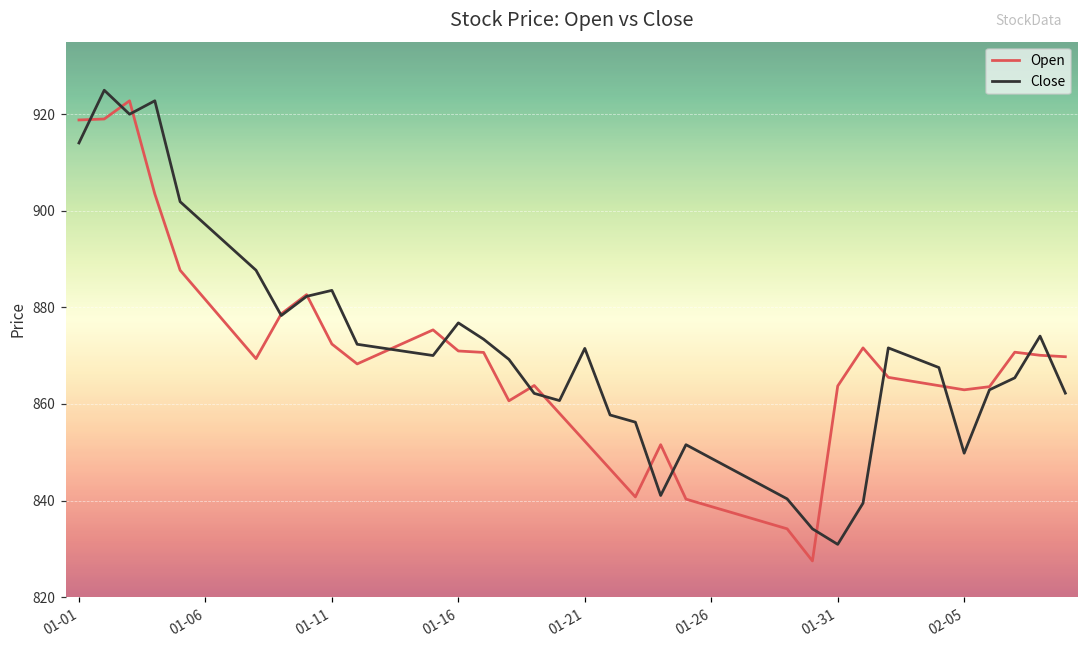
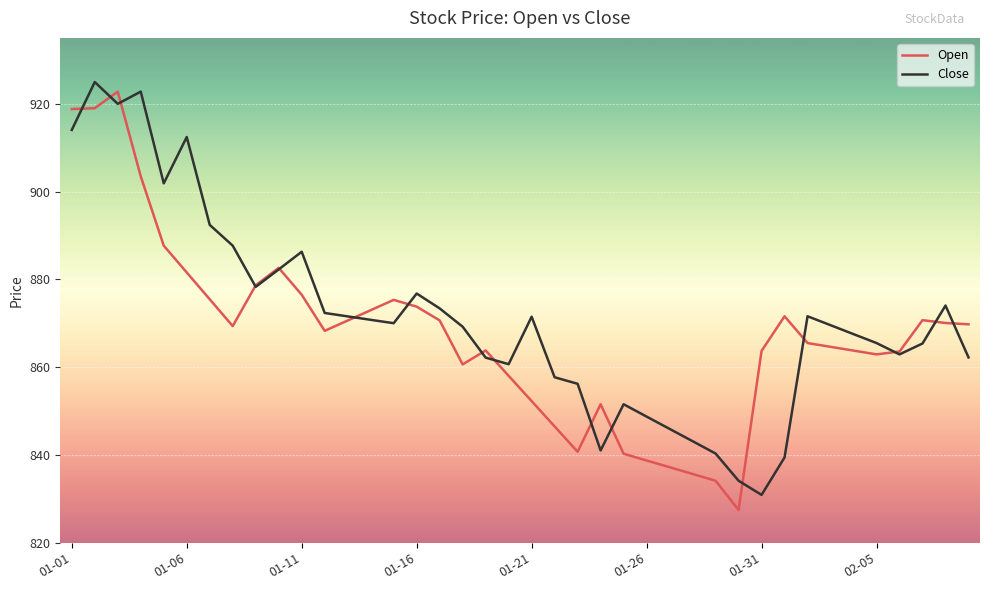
Close, 01-06: 897 -> 912
Open, 01-11: 872 -> 877
Close, 01-11: 884 -> 886
Open, 01-16: 871 -> 874
Close, 02-05: 850 -> 866
